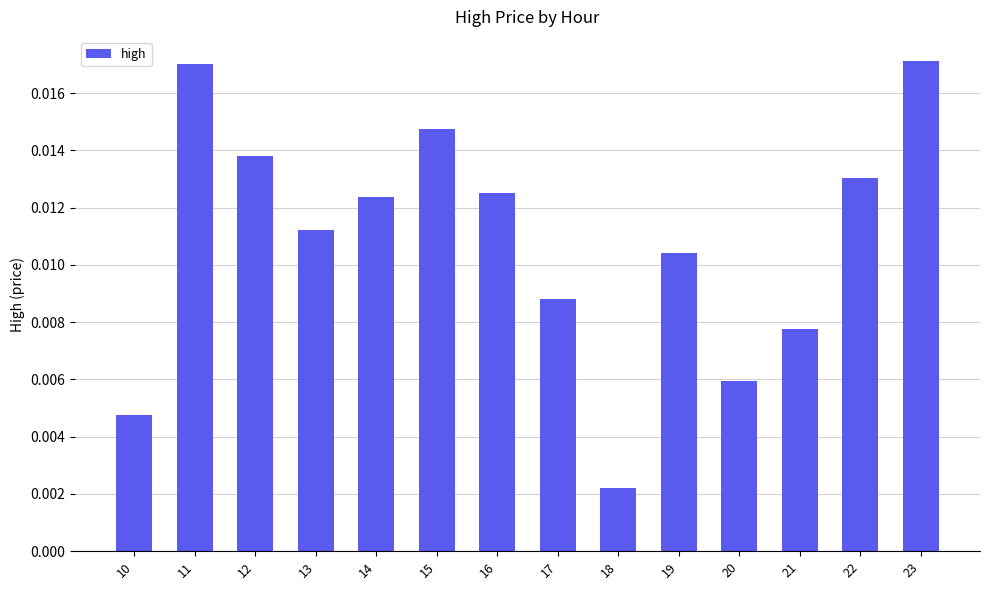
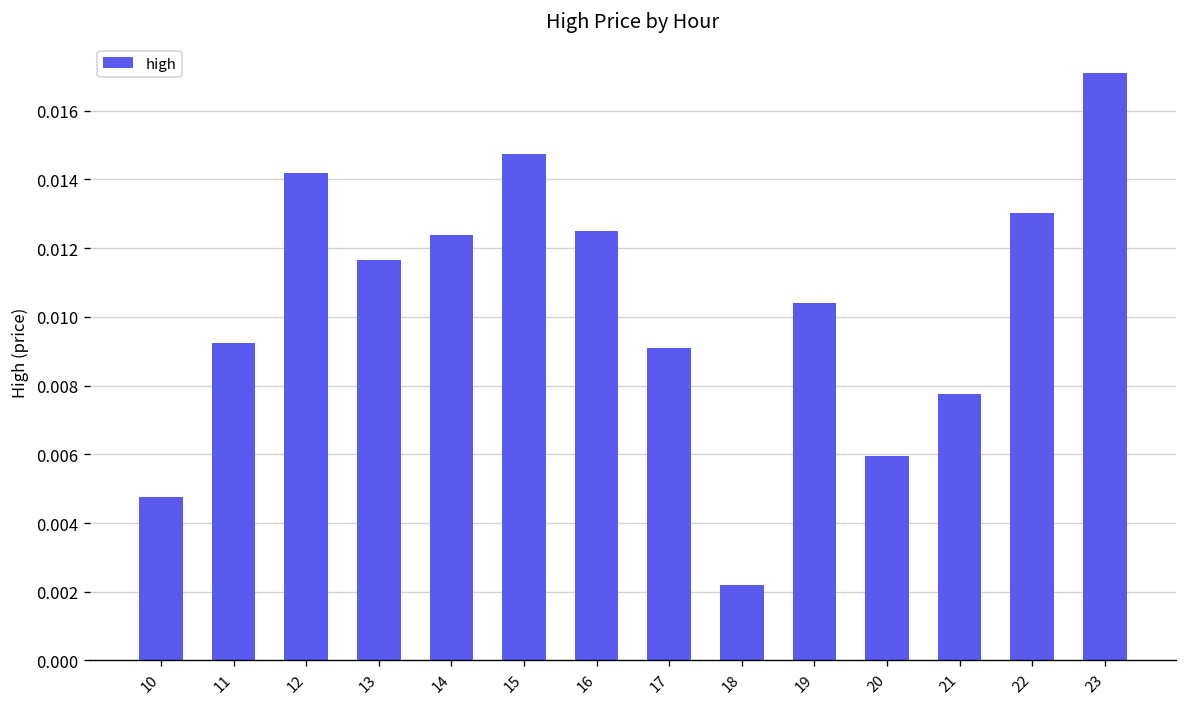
11: 0.0170 -> 0.0092
12: 0.0138 -> 0.0142
13: 0.0112 -> 0.0117
17: 0.0088 -> 0.0091
